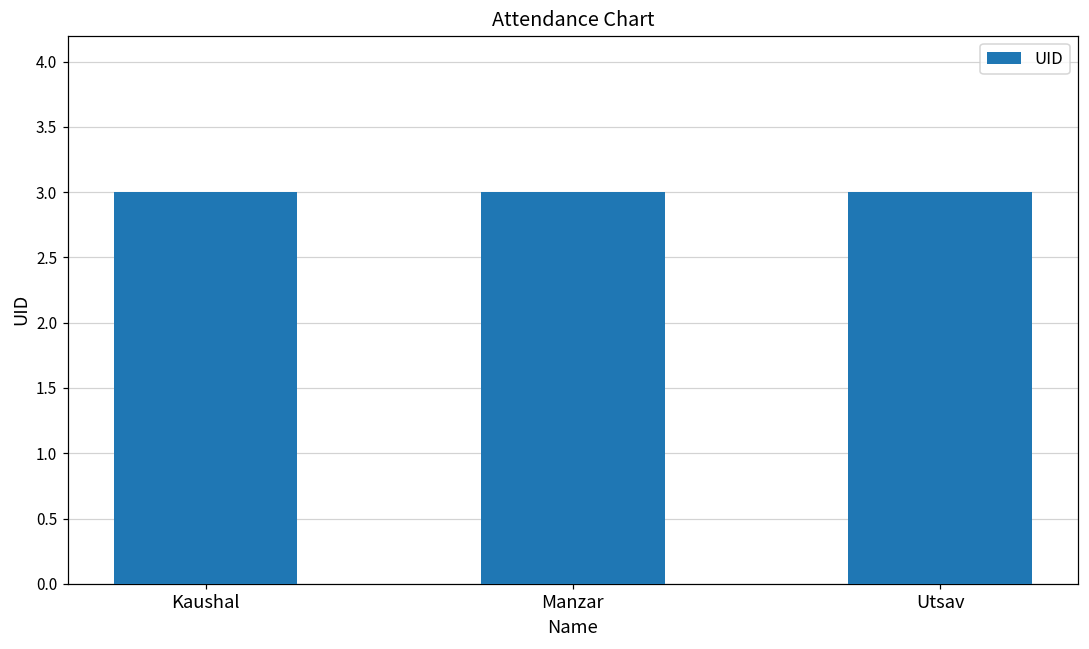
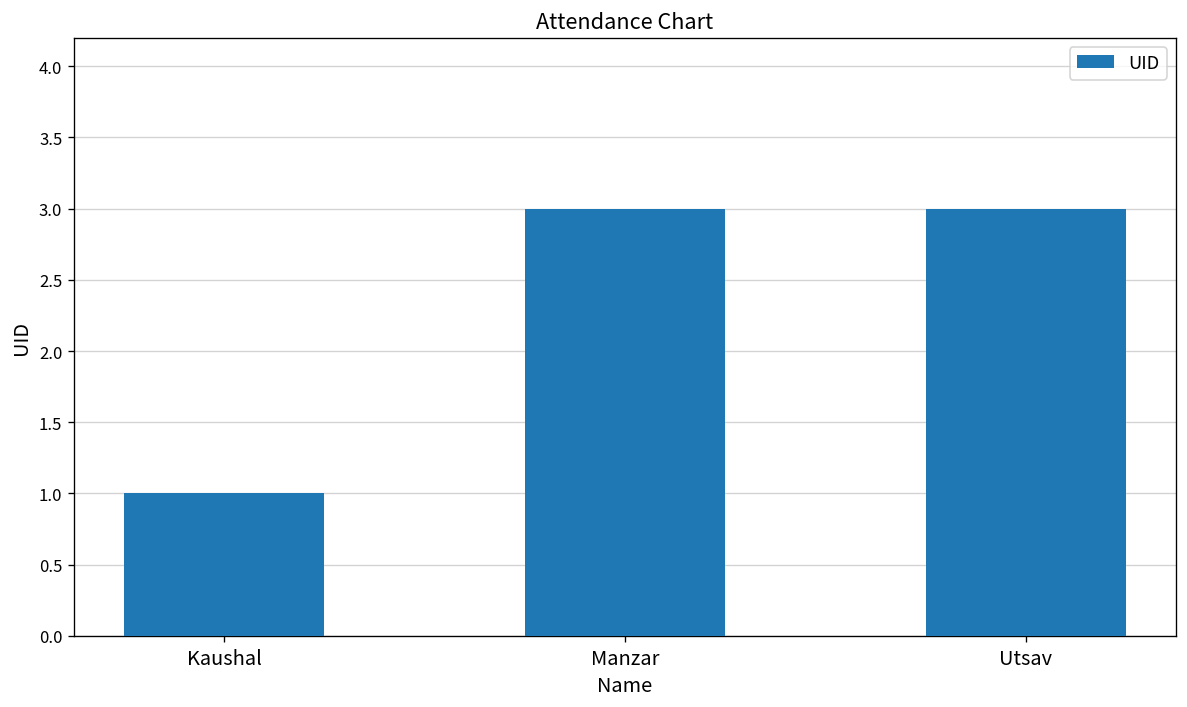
Kaushal: 3 -> 1
